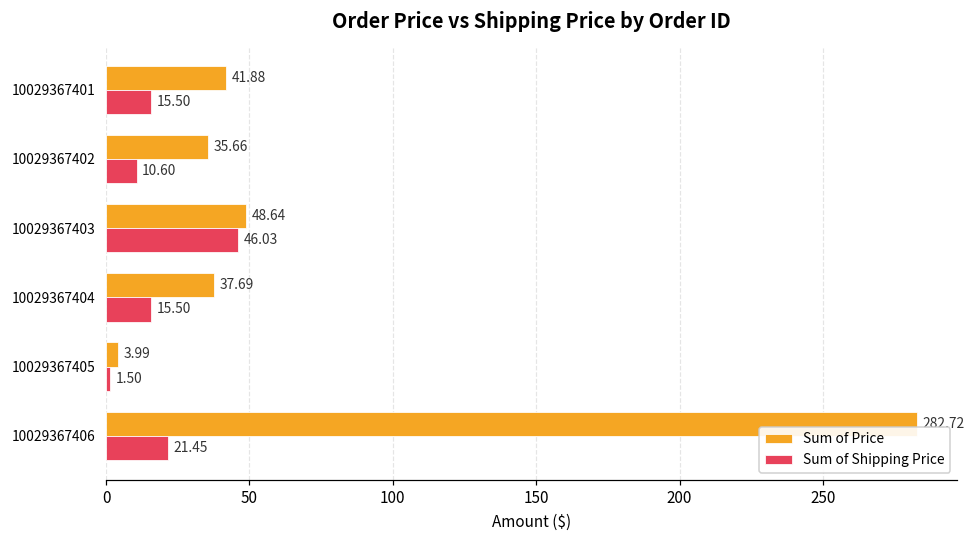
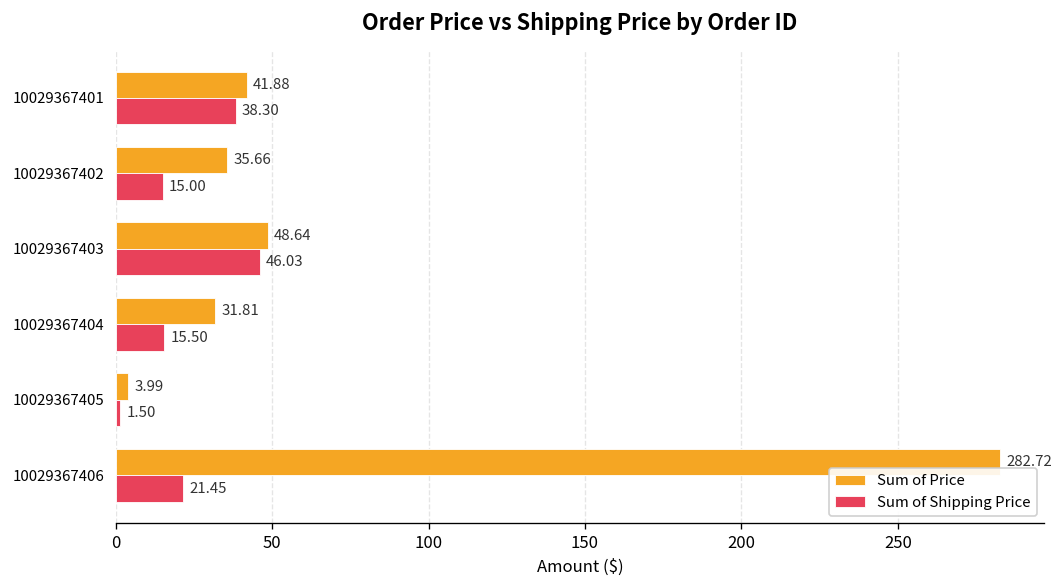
Sum of Shipping Price, 10029367401: 15.50 -> 38.30
Sum of Shipping Price, 10029367402: 10.60 -> 15.00
Sum of Price, 10029367404: 37.69 -> 31.81
